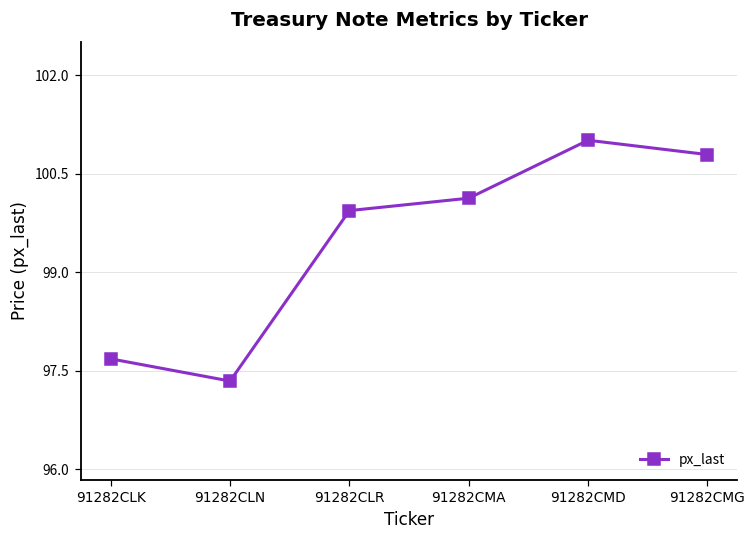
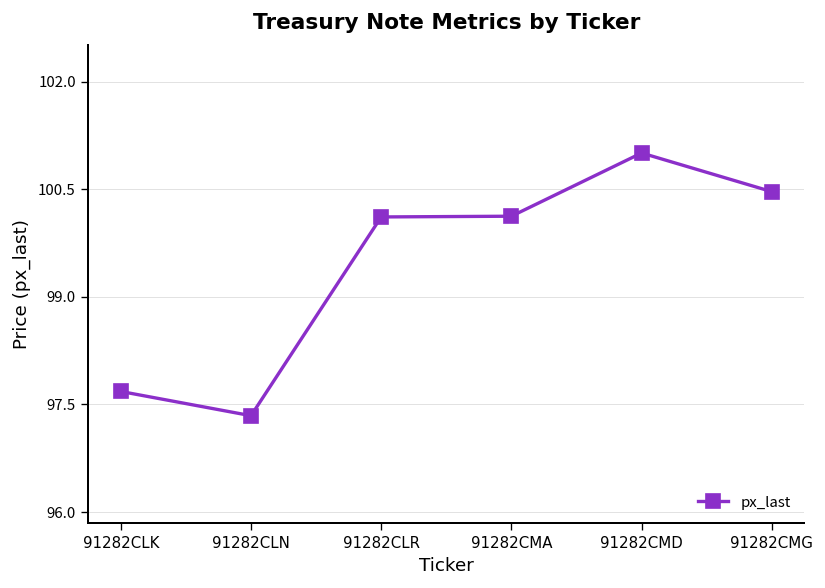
91282CLR: 99.9 -> 100.1
91282CMG: 100.8 -> 100.5
